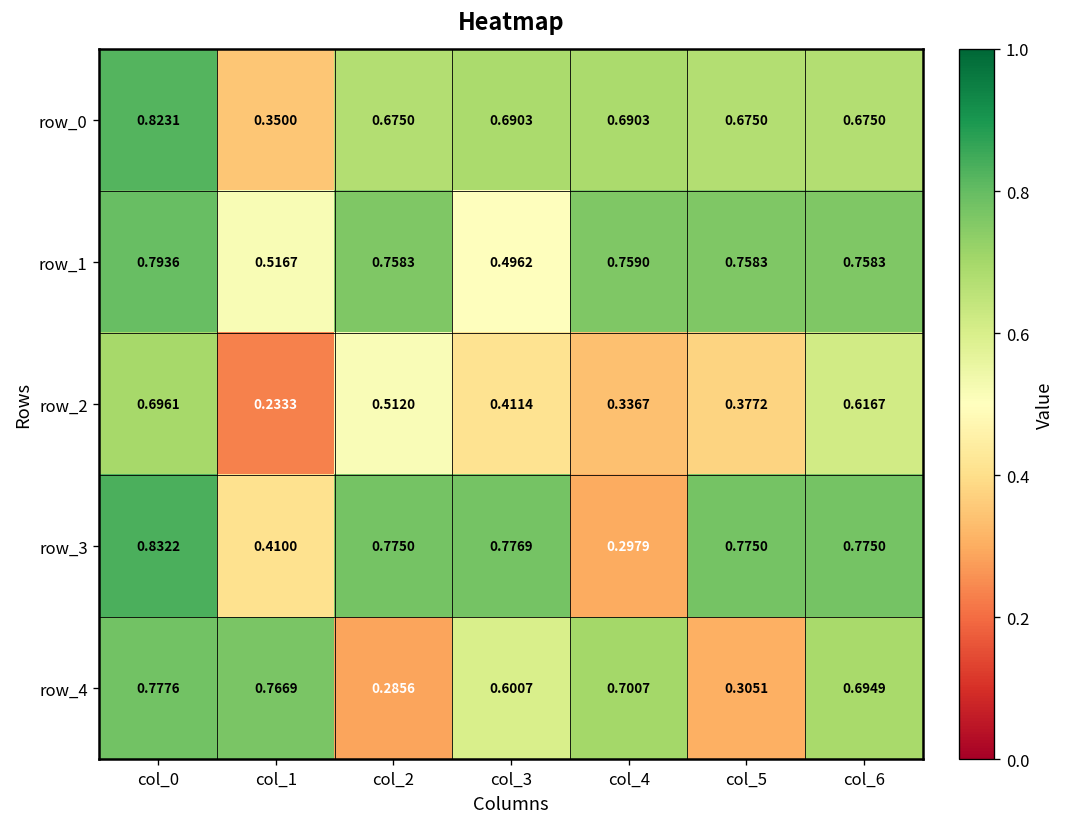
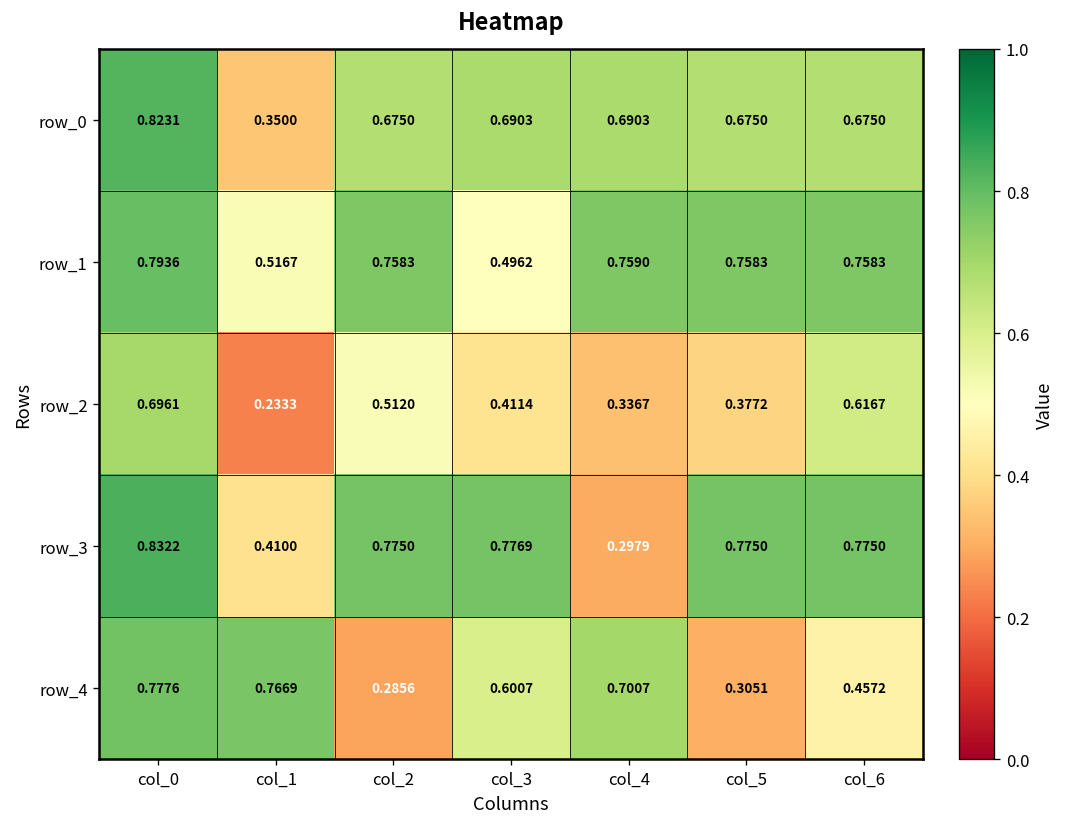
row_4, col_6: 0.6949 -> 0.4572
